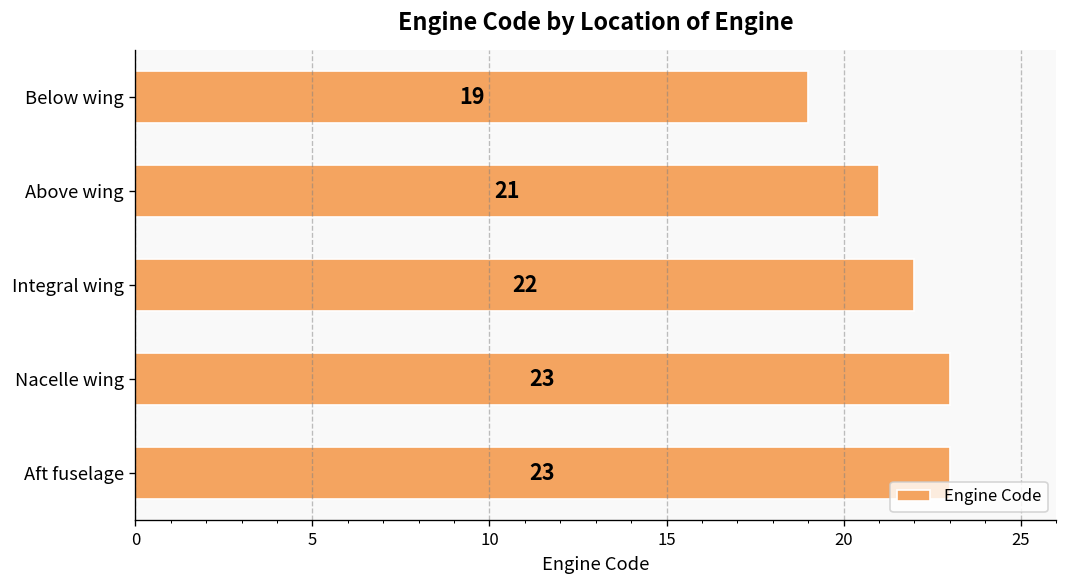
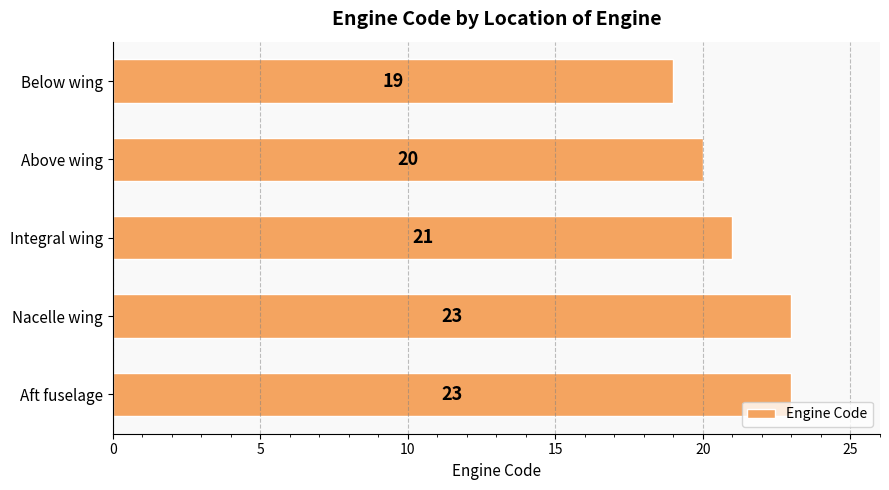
Above wing: 21 -> 20
Integral wing: 22 -> 21
